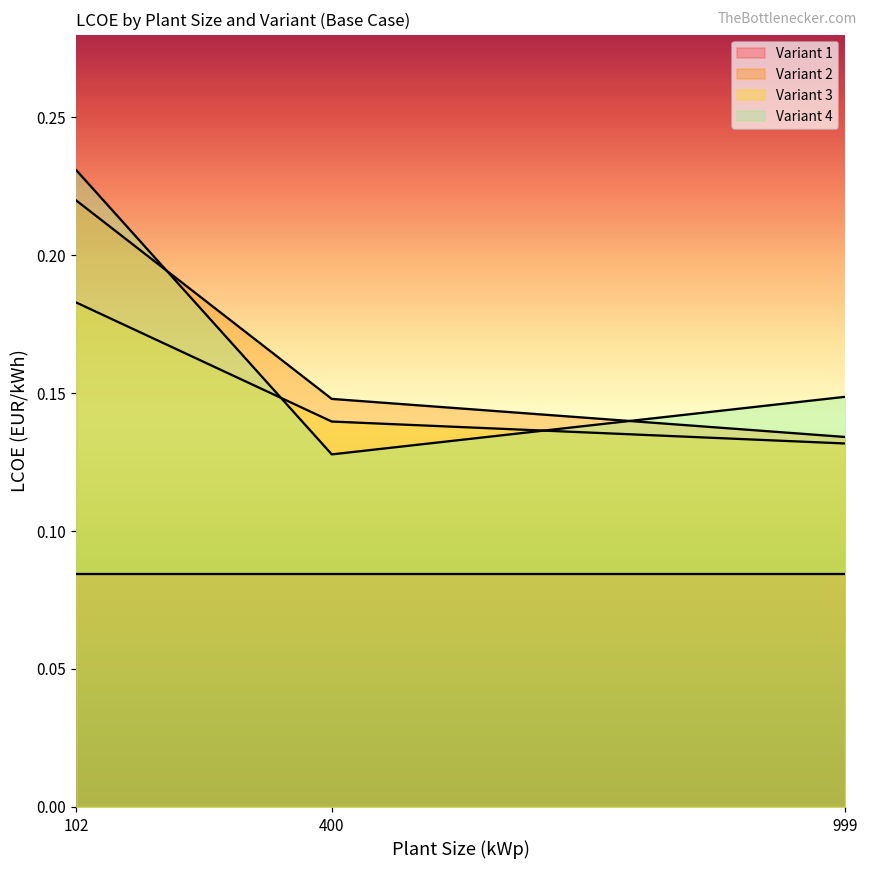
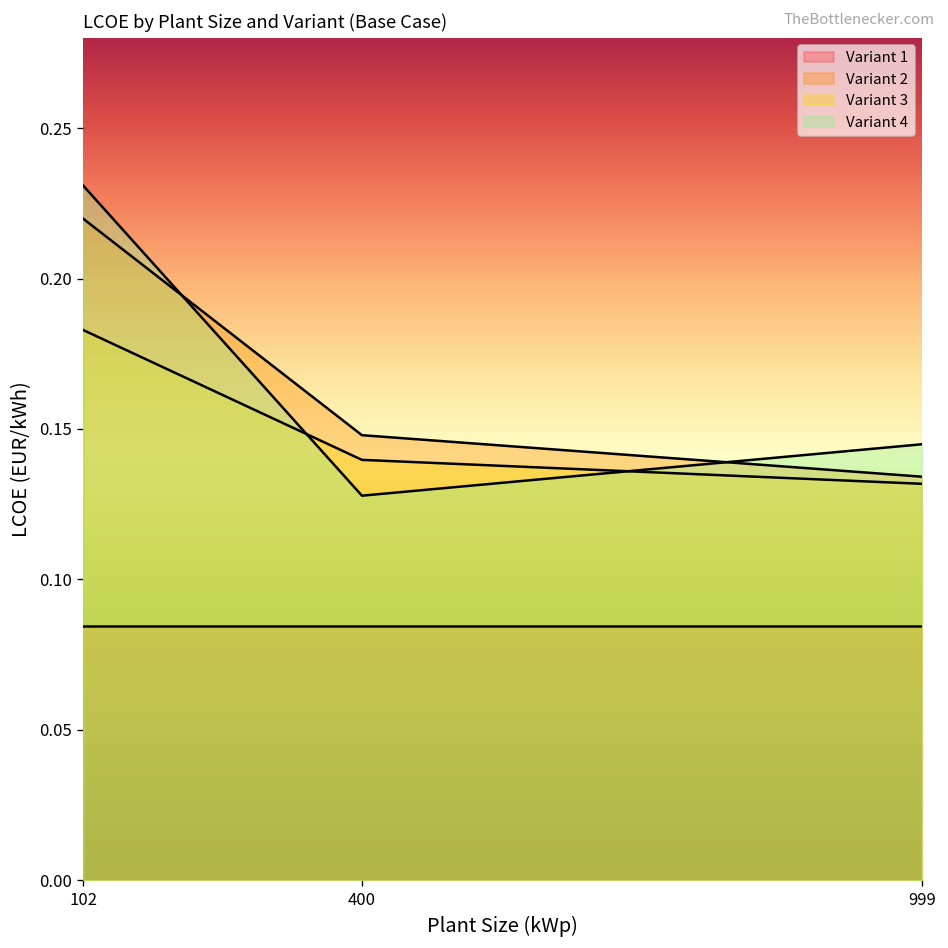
Variant 4, 999: 0.149 -> 0.145
